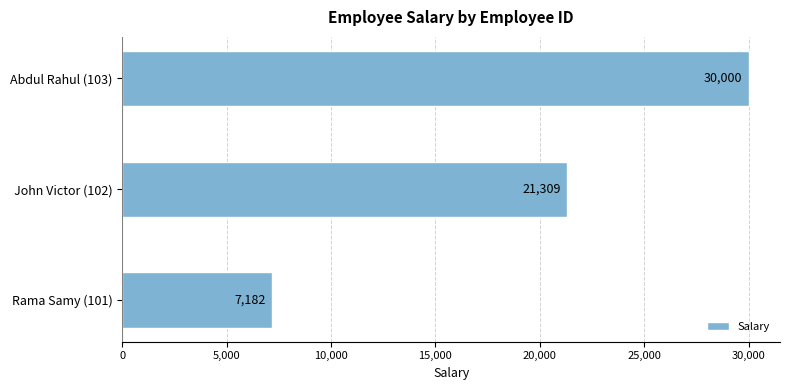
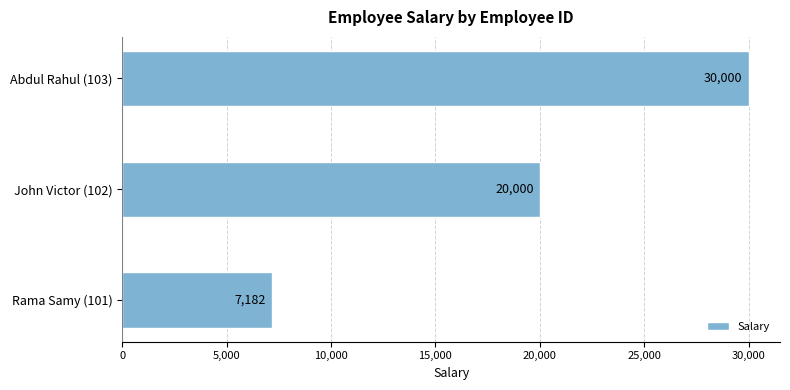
John Victor (102): 21,309 -> 20,000
